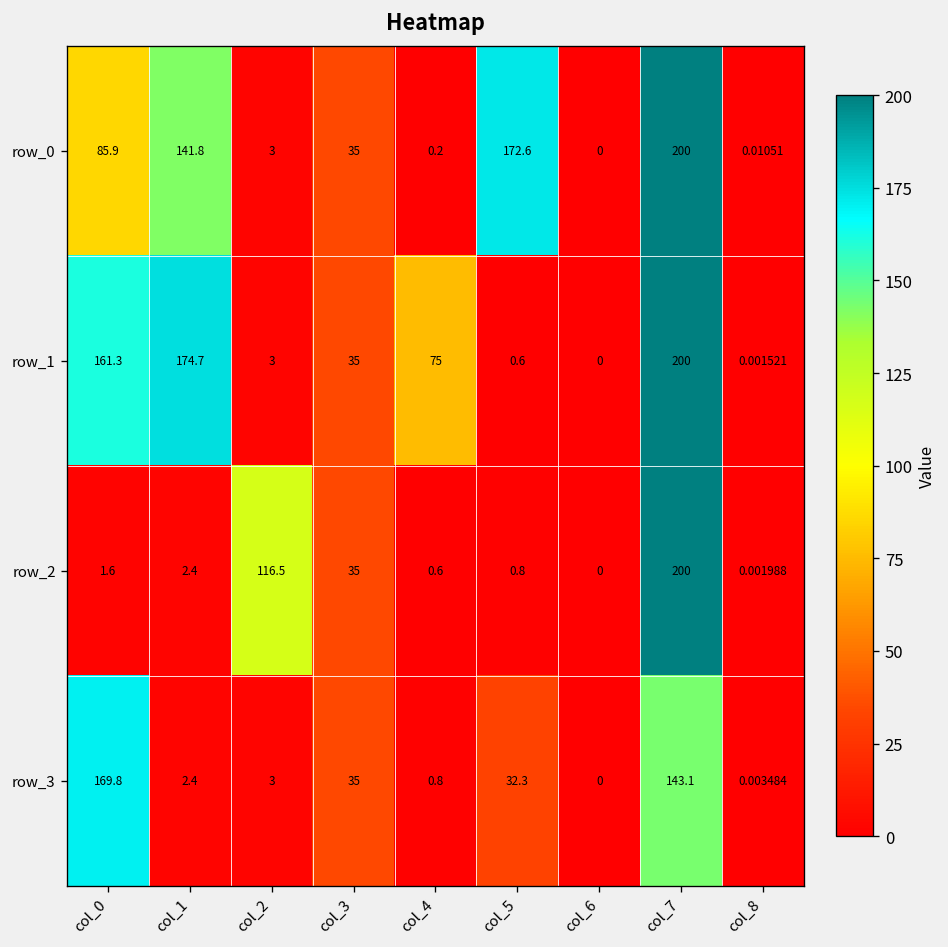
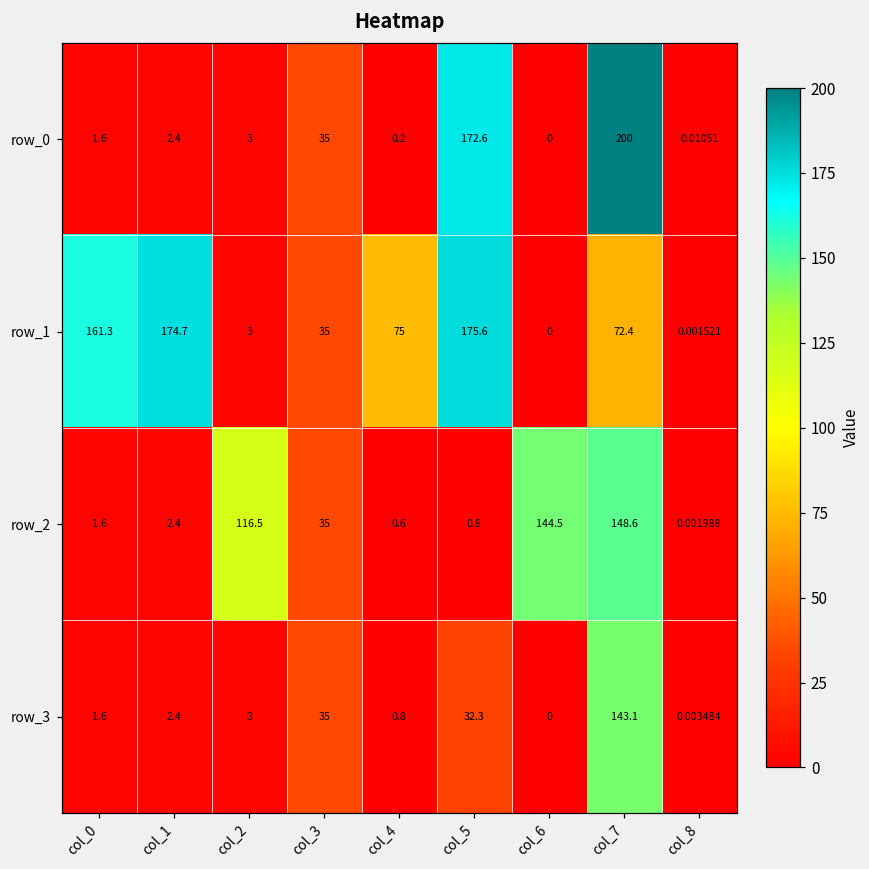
row_0, col_0: 85.9 -> 1.6
row_0, col_1: 141.8 -> 2.4
row_1, col_5: 0.6 -> 175.6
row_1, col_7: 200 -> 72.4
row_2, col_6: 0 -> 144.5
row_2, col_7: 200 -> 148.6
row_3, col_0: 169.8 -> 1.6
